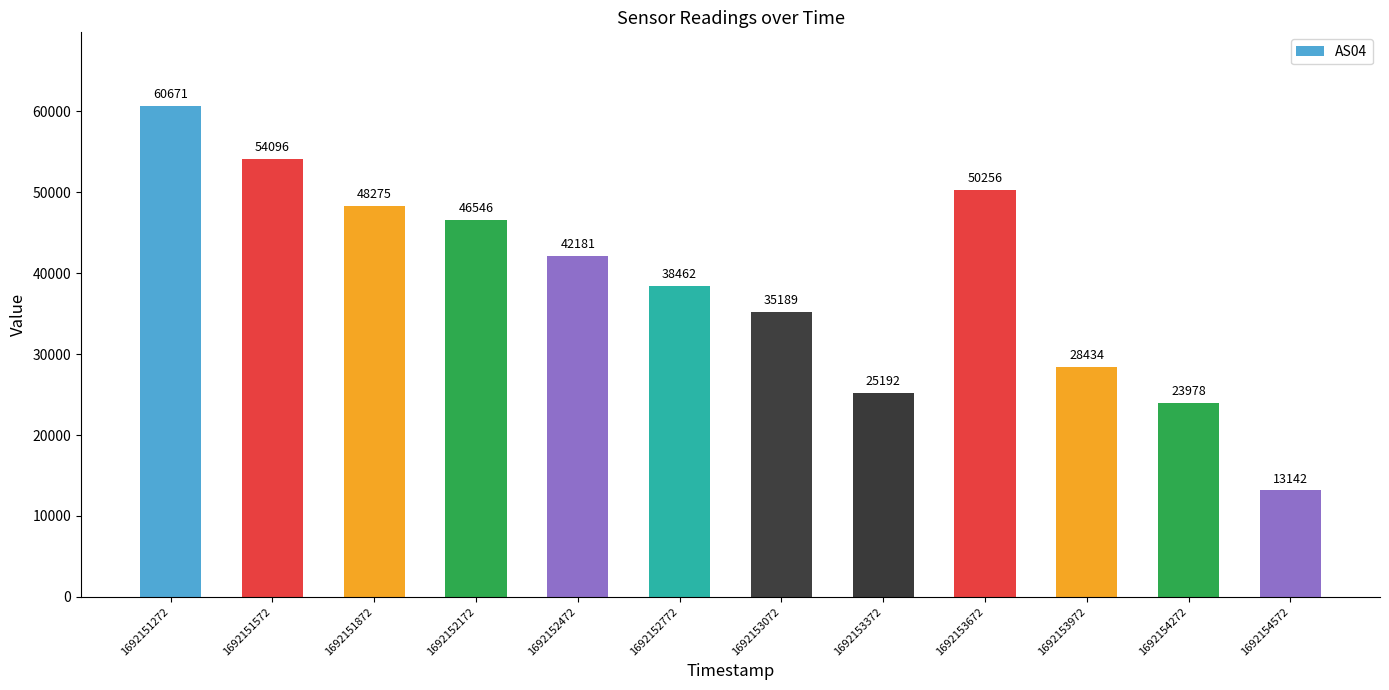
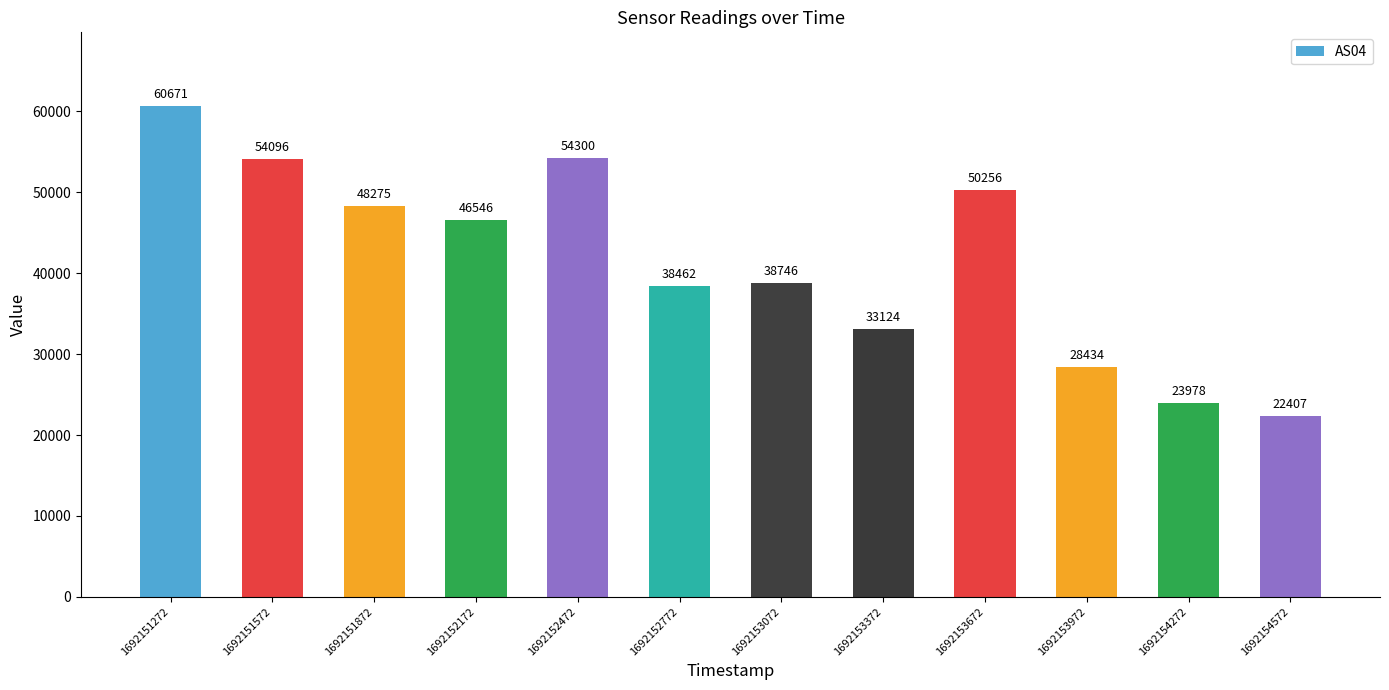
1692152472: 42181 -> 54300
1692153072: 35189 -> 38746
1692153372: 25192 -> 33124
1692154572: 13142 -> 22407
